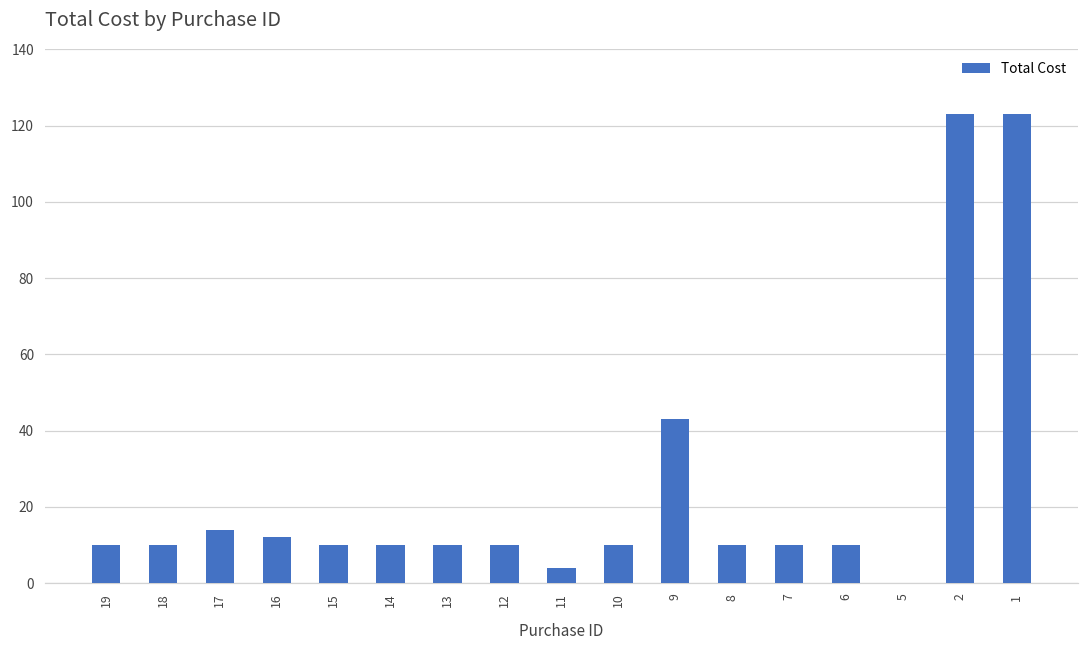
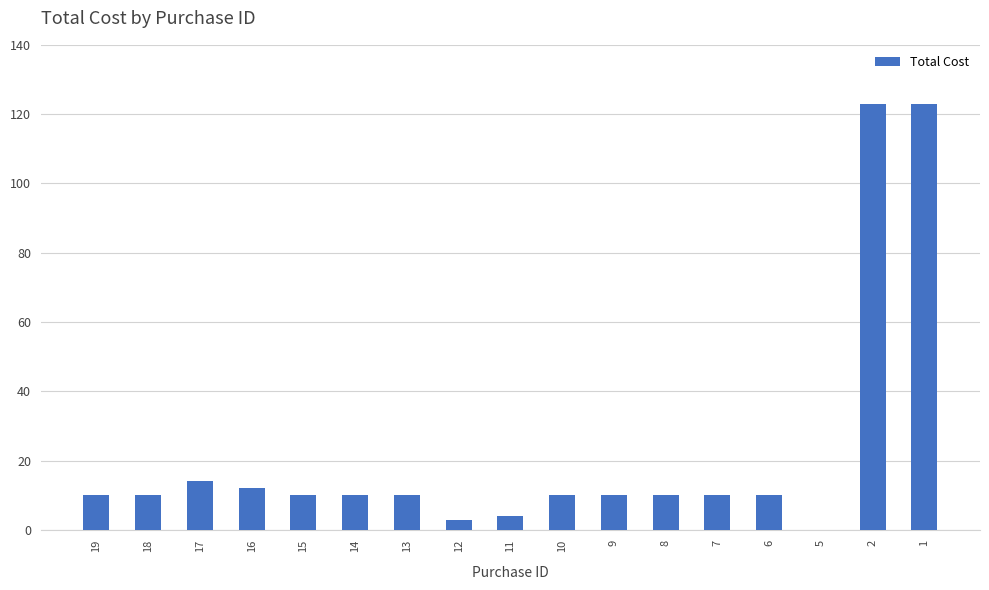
12: 10 -> 3
9: 43 -> 10
